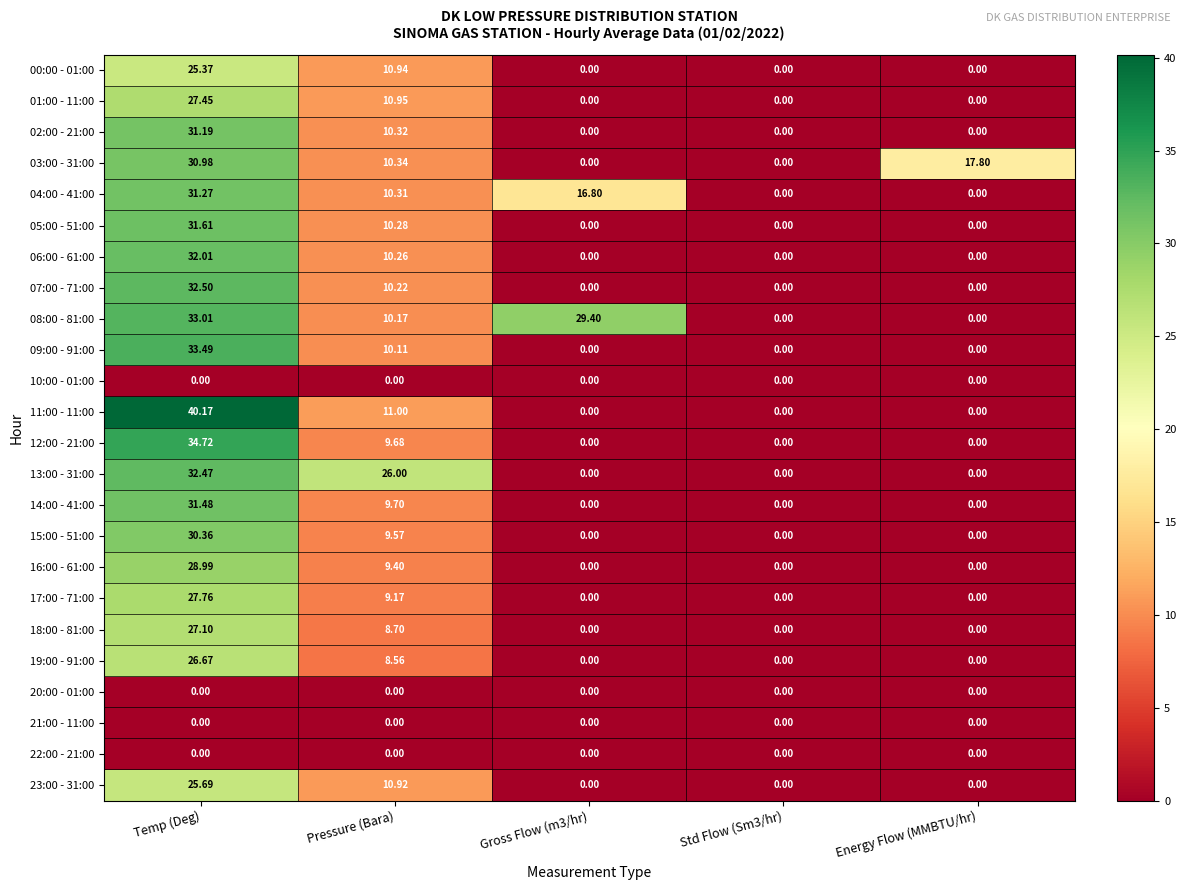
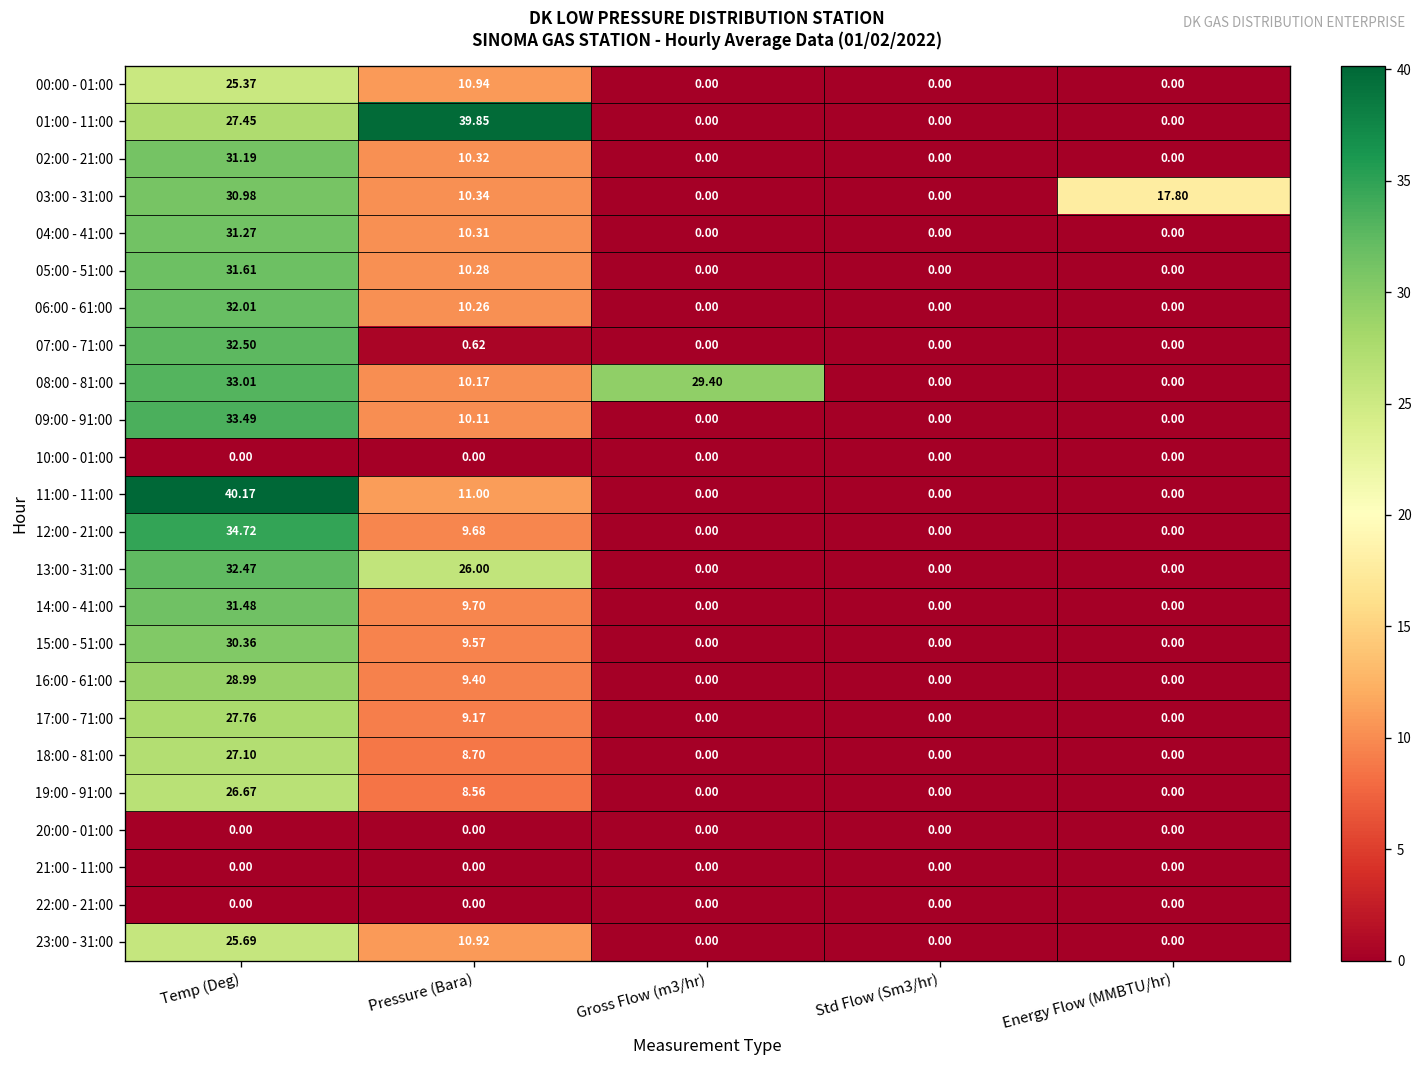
01:00 - 11:00, Pressure (Bara): 10.95 -> 39.85
04:00 - 41:00, Gross Flow (m3/hr): 16.80 -> 0.00
07:00 - 71:00, Pressure (Bara): 10.22 -> 0.62
